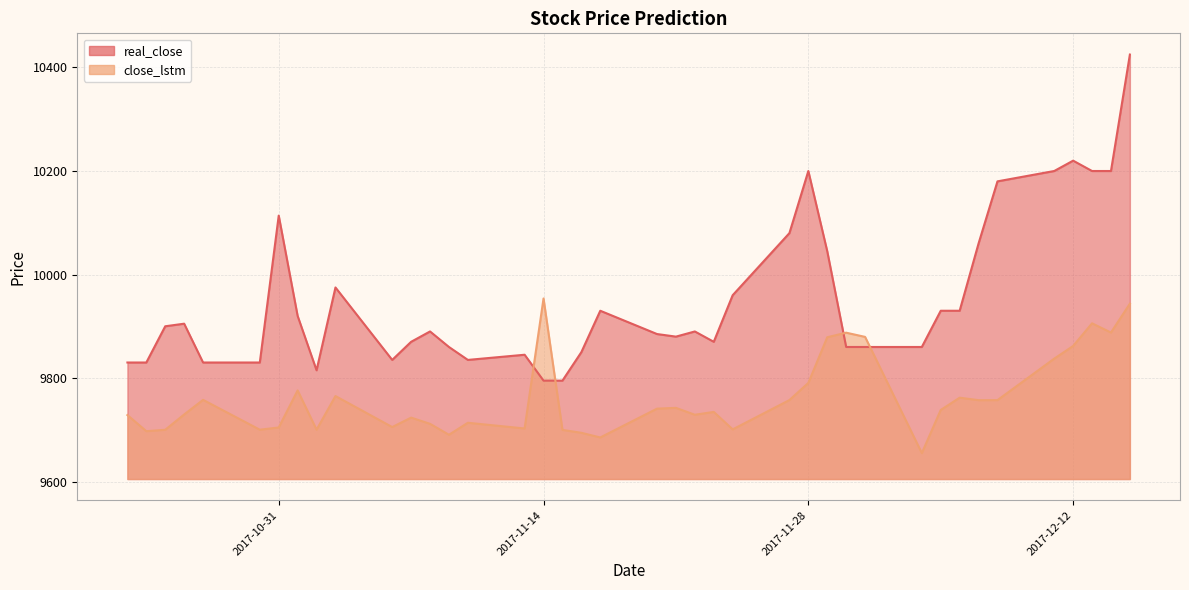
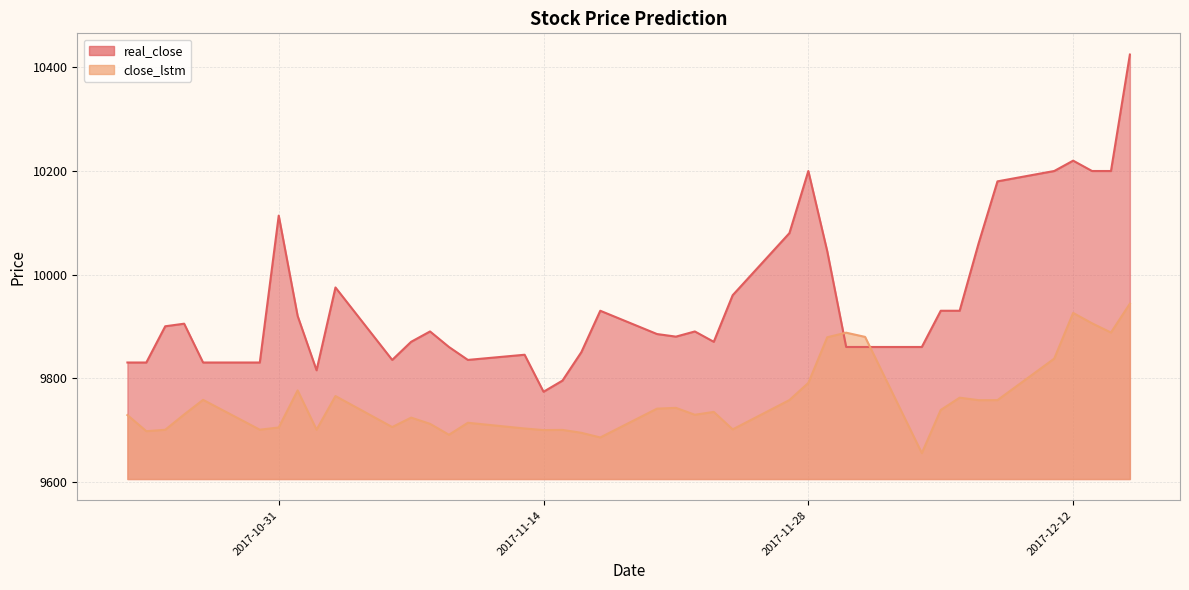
real_close, 2017-11-14: 9800 -> 9770
close_lstm, 2017-11-14: 9950 -> 9700
close_lstm, 2017-12-12: 9860 -> 9930
